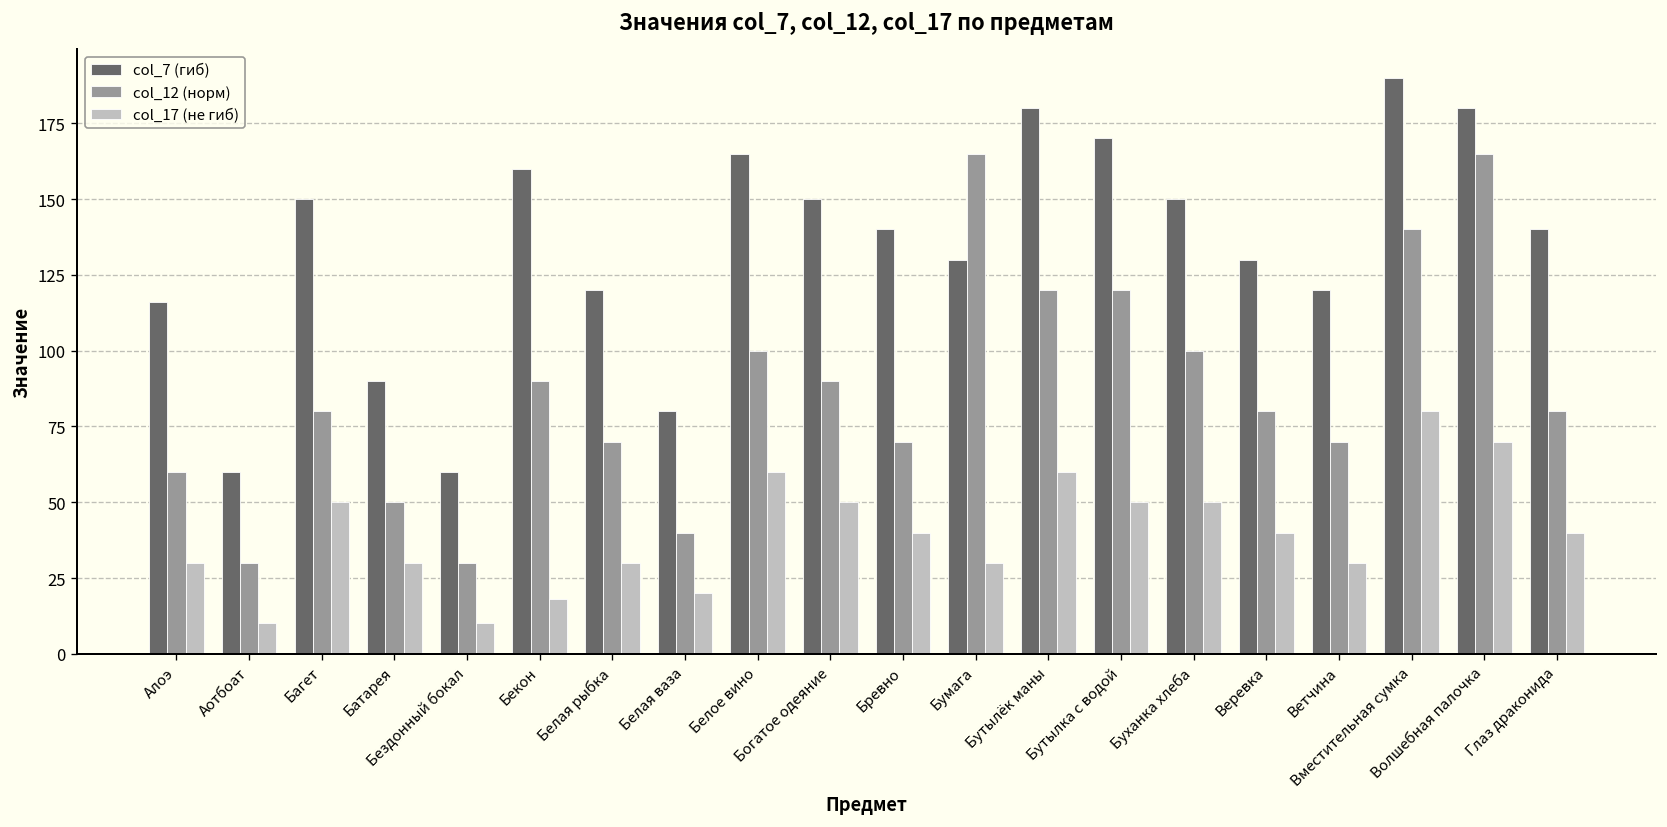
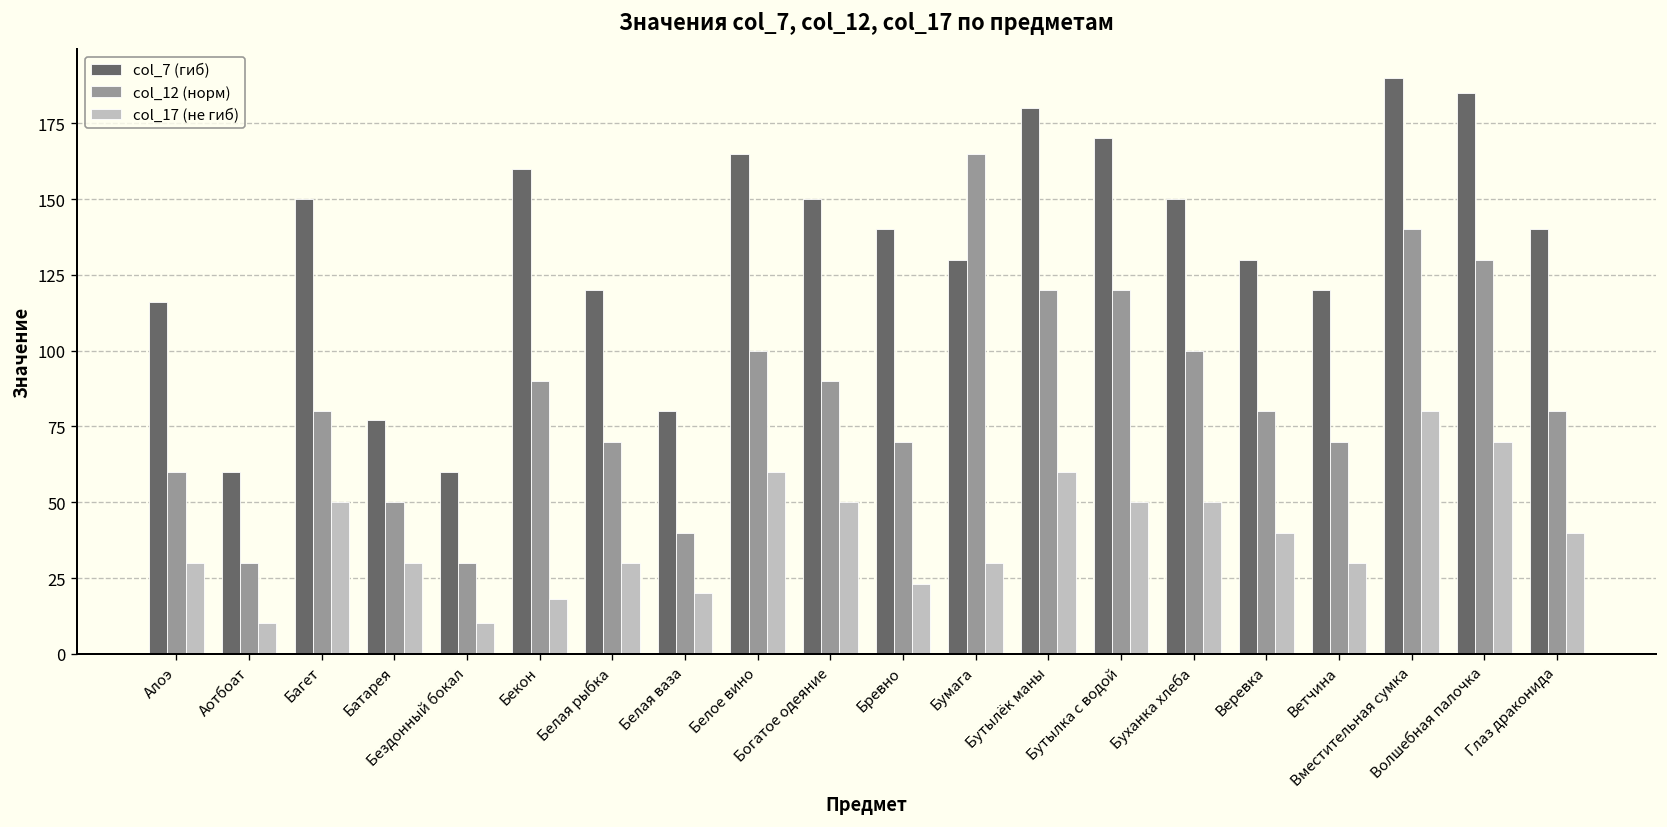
col_7 (гиб), Батарея: 90 -> 77
col_17 (не гиб), Бревно: 40 -> 23
col_7 (гиб), Волшебная палочка: 180 -> 185
col_12 (норм), Волшебная палочка: 165 -> 130
